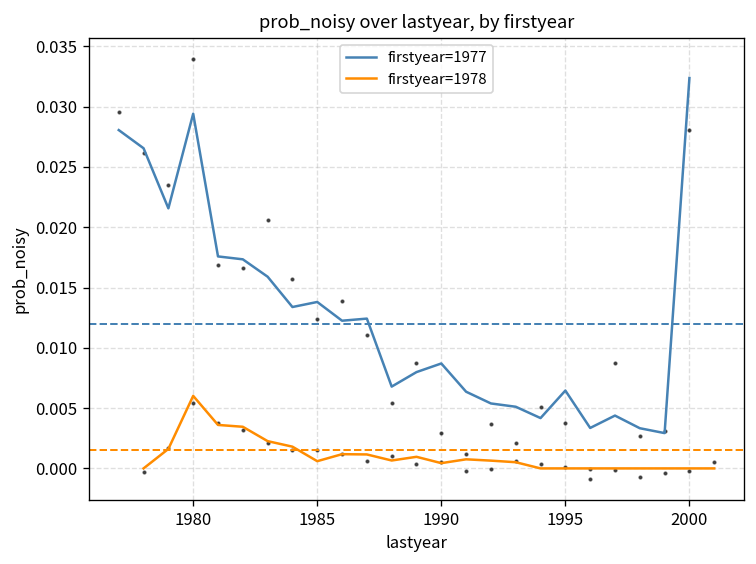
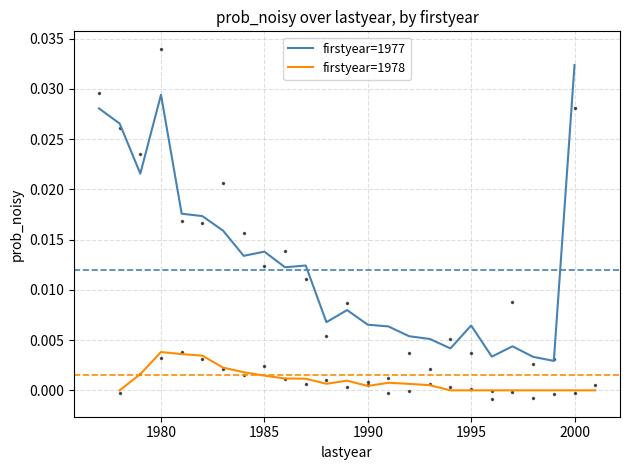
firstyear=1978, 1980: 0.0060 -> 0.0038
firstyear=1978, 1985: 0.0006 -> 0.0015
firstyear=1977, 1990: 0.0087 -> 0.0065
